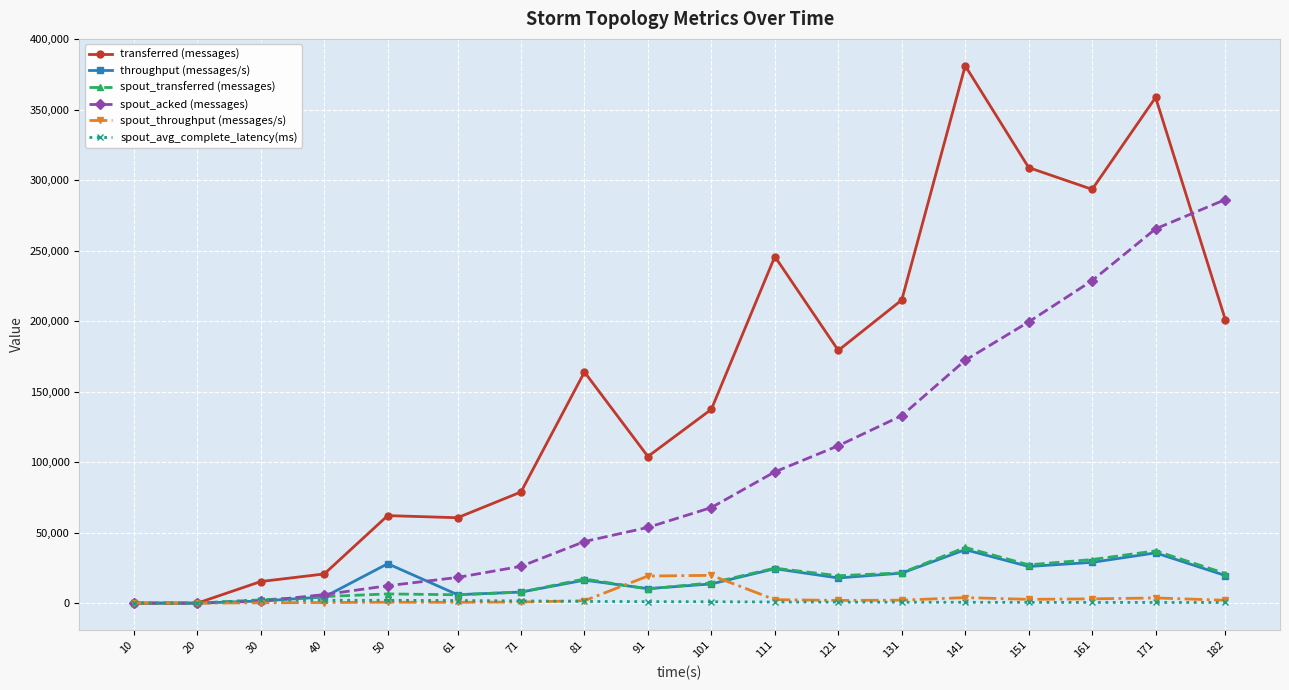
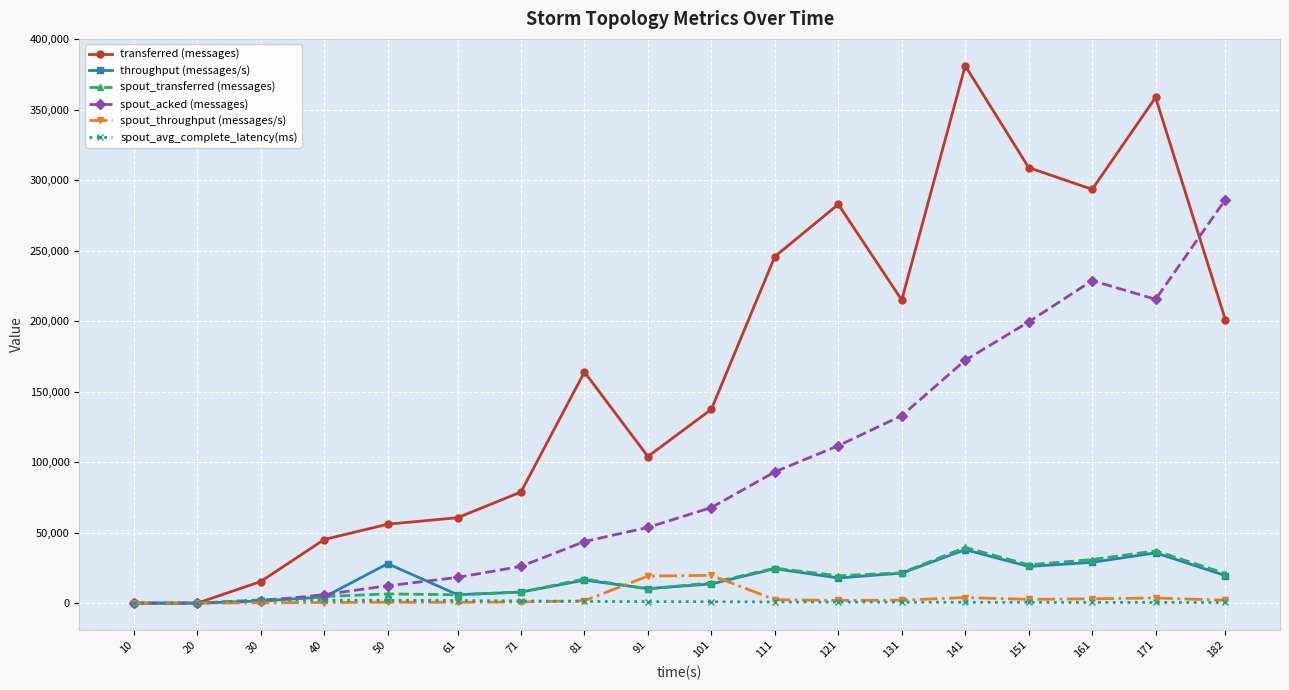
transferred (messages), 40: 21,000 -> 45,000
transferred (messages), 50: 62,000 -> 56,000
transferred (messages), 121: 179,000 -> 283,000
spout_acked (messages), 171: 266,000 -> 216,000
